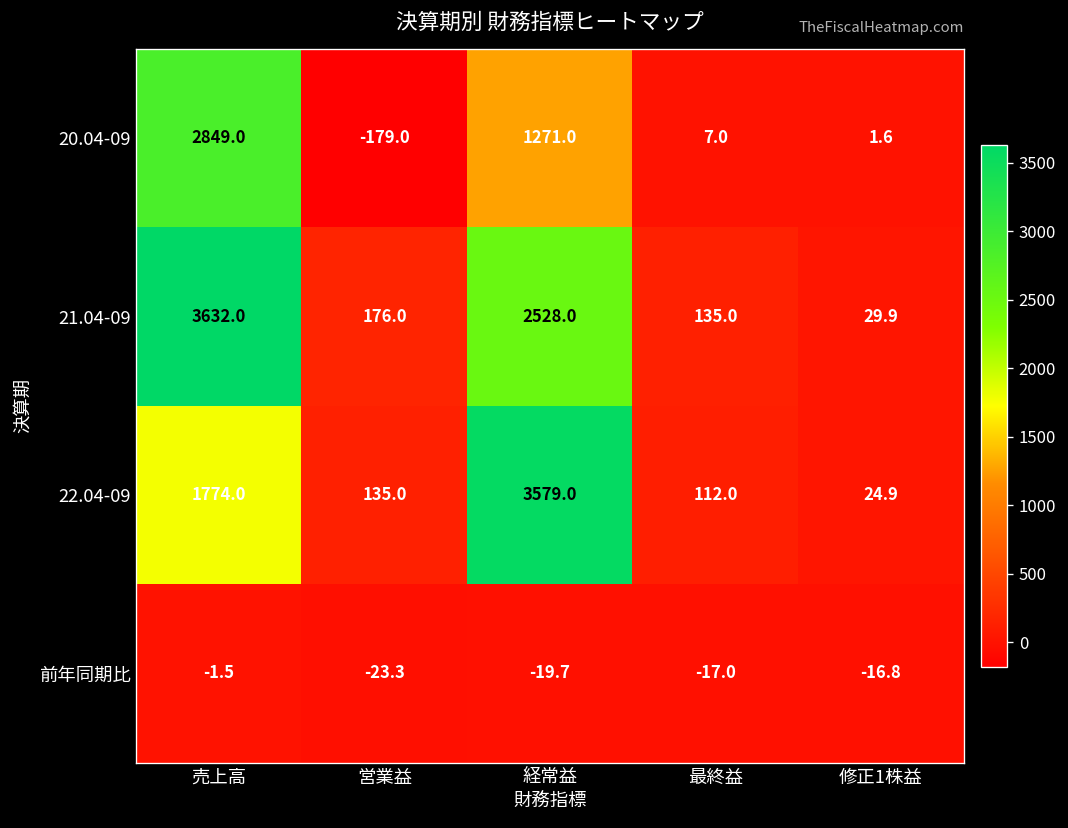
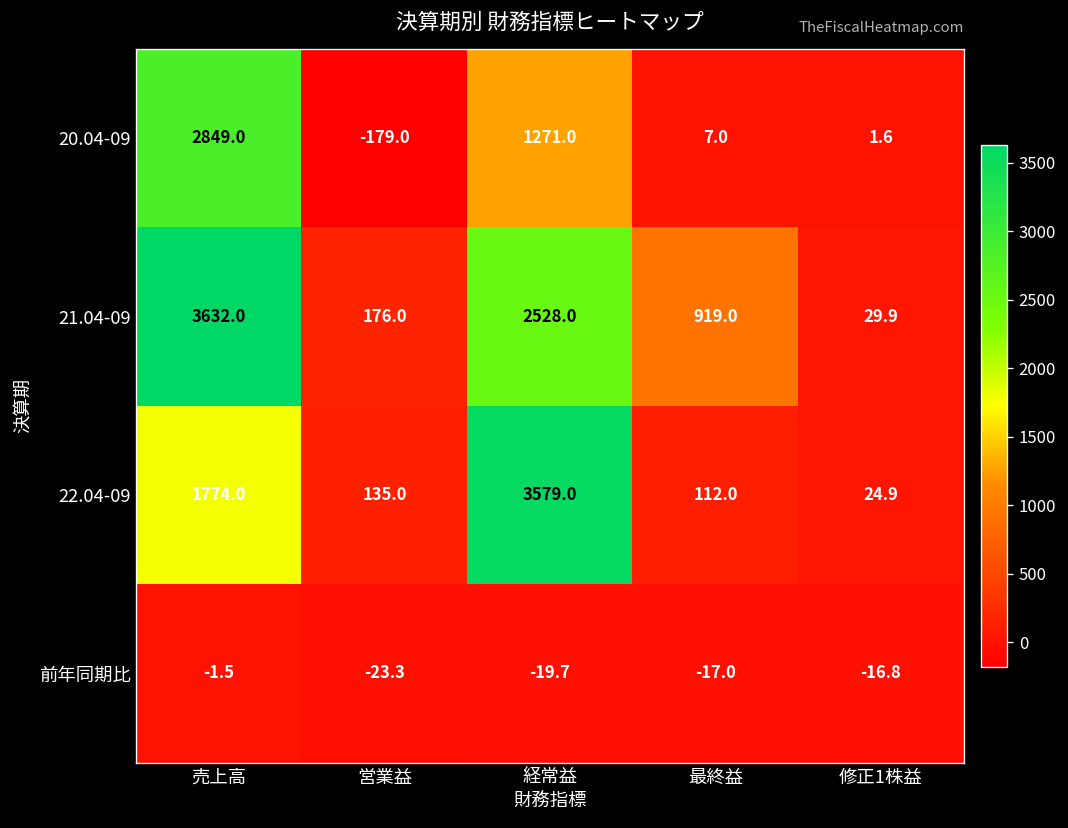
21.04-09, 最終益: 135.0 -> 919.0
